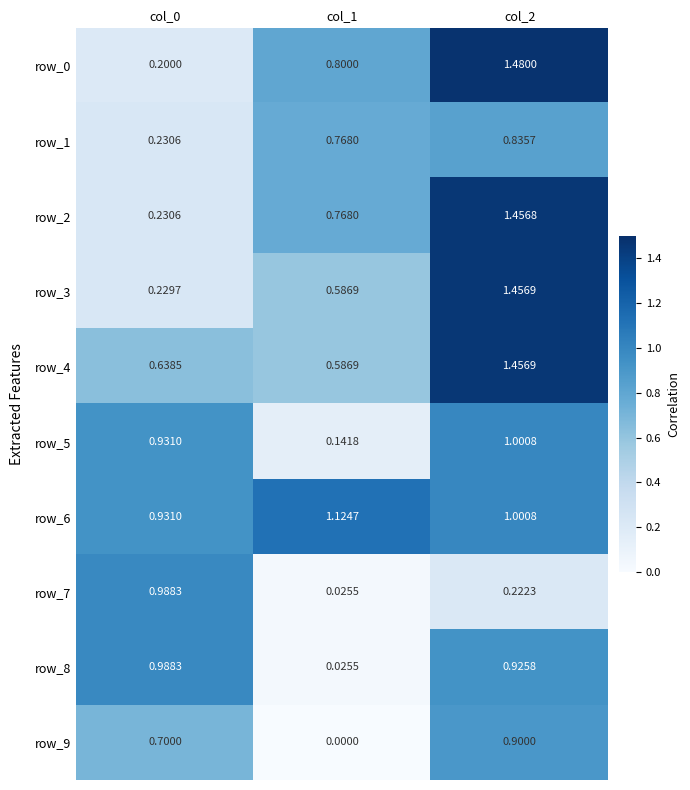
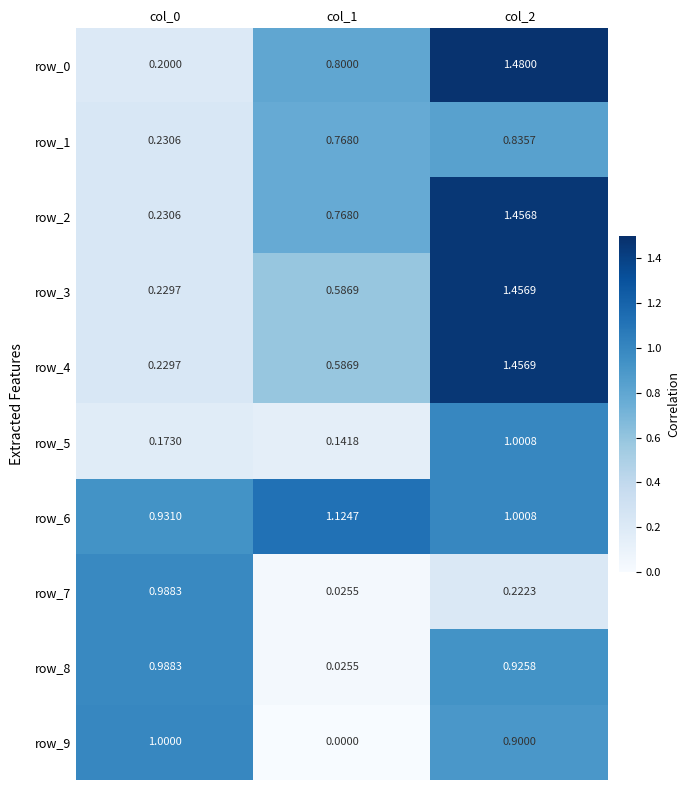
row_4, col_0: 0.6385 -> 0.2297
row_5, col_0: 0.9310 -> 0.1730
row_9, col_0: 0.7000 -> 1.0000
